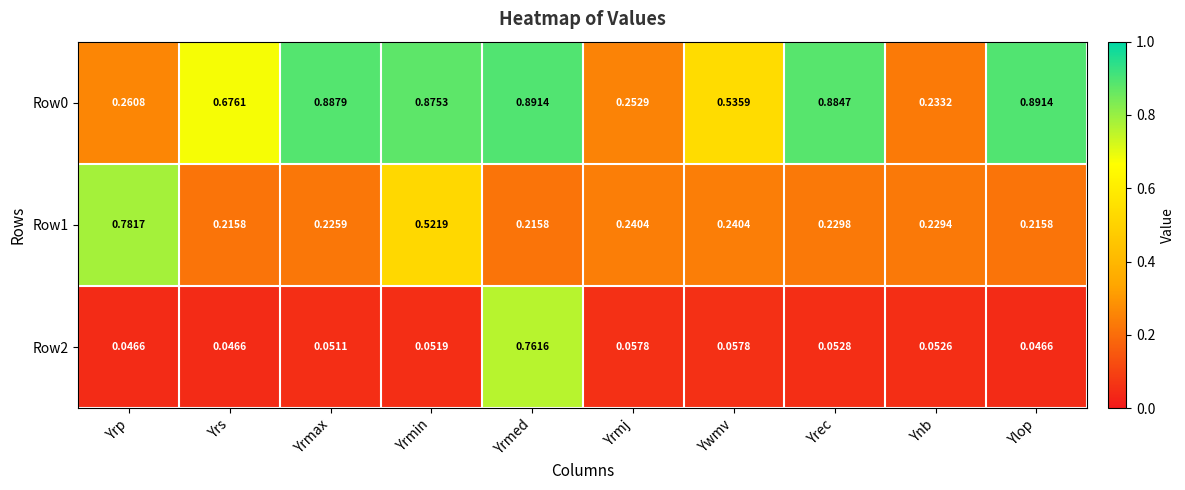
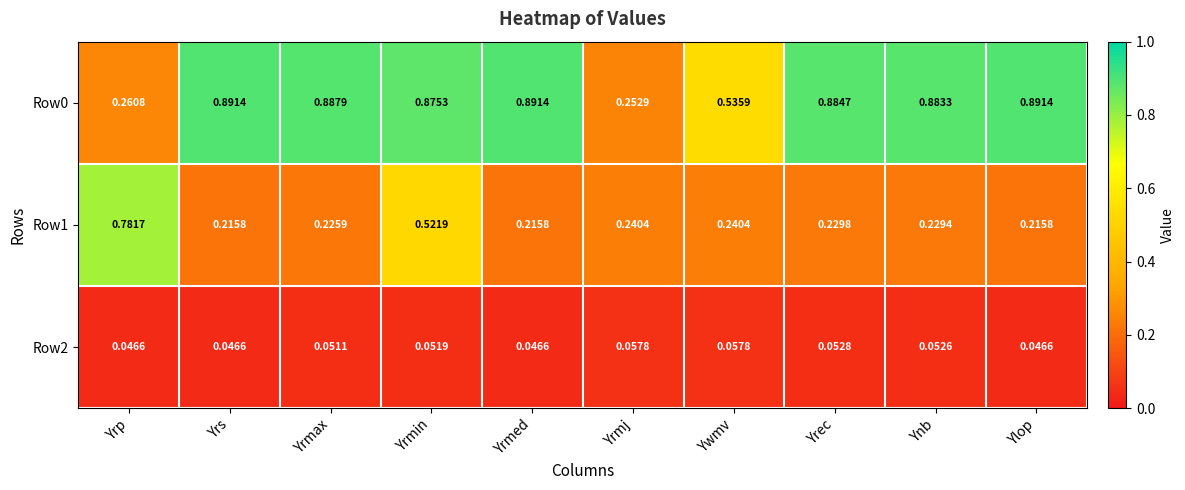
Row0, Yrs: 0.6761 -> 0.8914
Row0, Ynb: 0.2332 -> 0.8833
Row2, Yrmed: 0.7616 -> 0.0466
